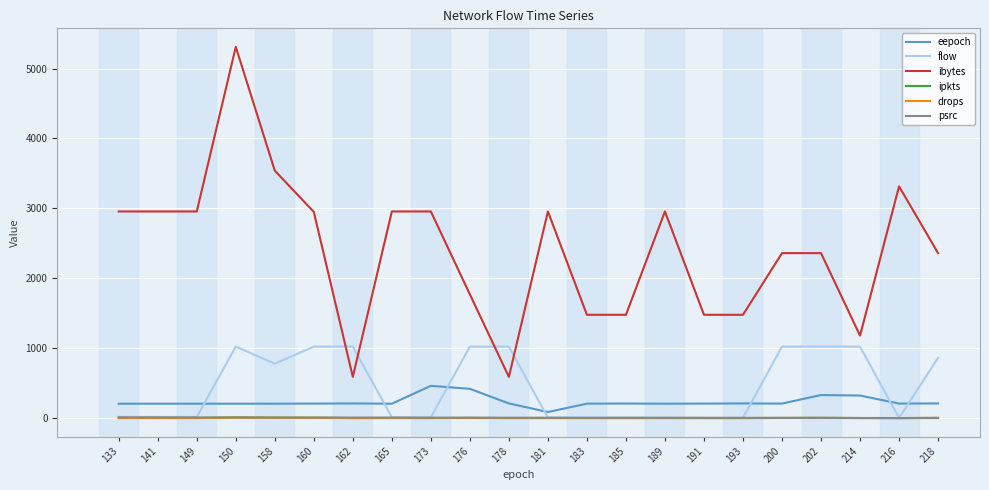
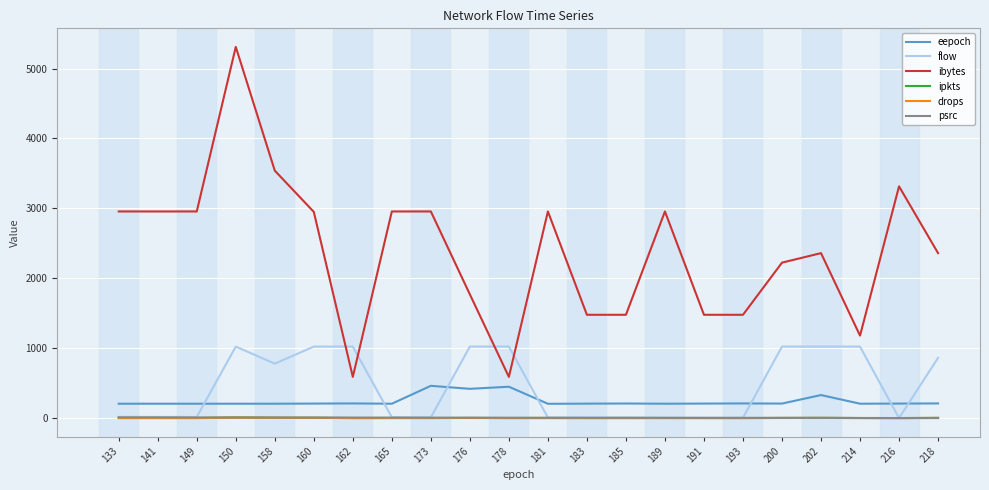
eepoch, 178: 200 -> 400
eepoch, 181: 100 -> 200
ibytes, 200: 2400 -> 2200
eepoch, 214: 300 -> 200
